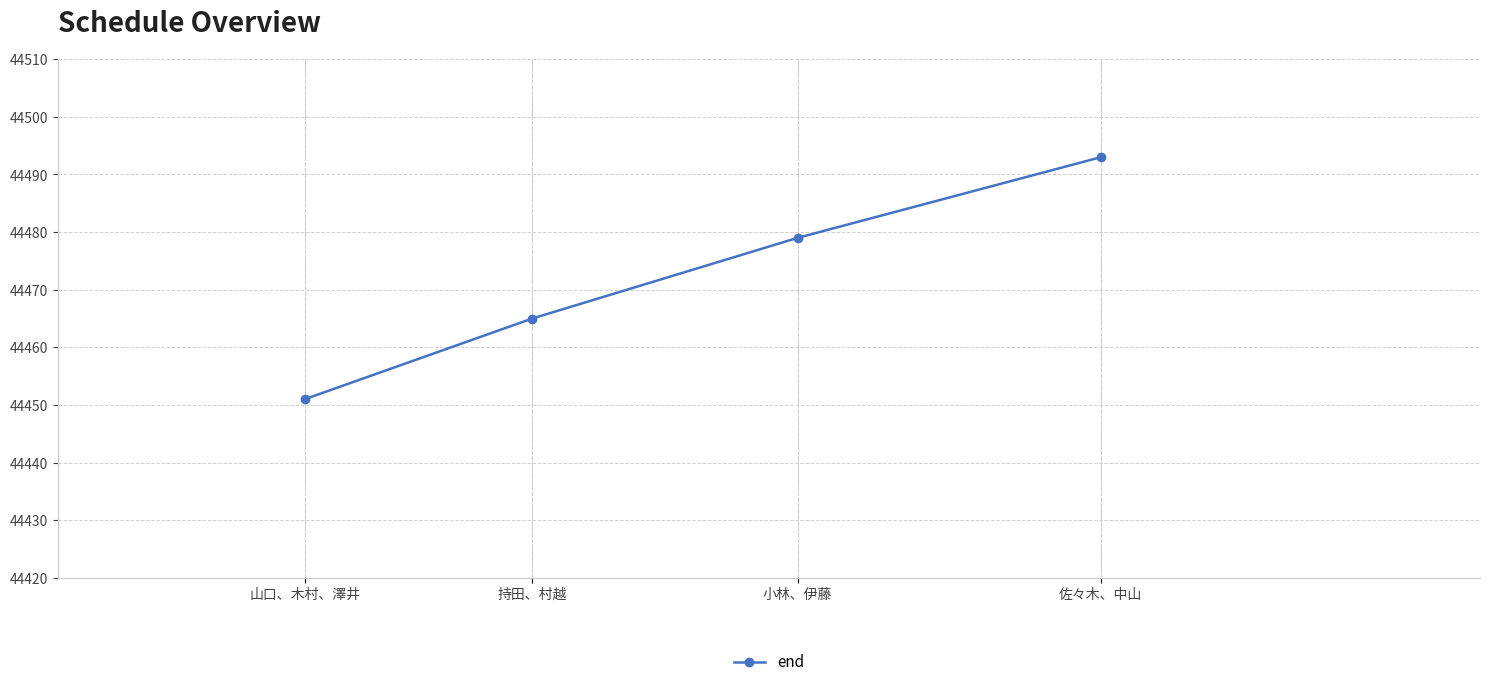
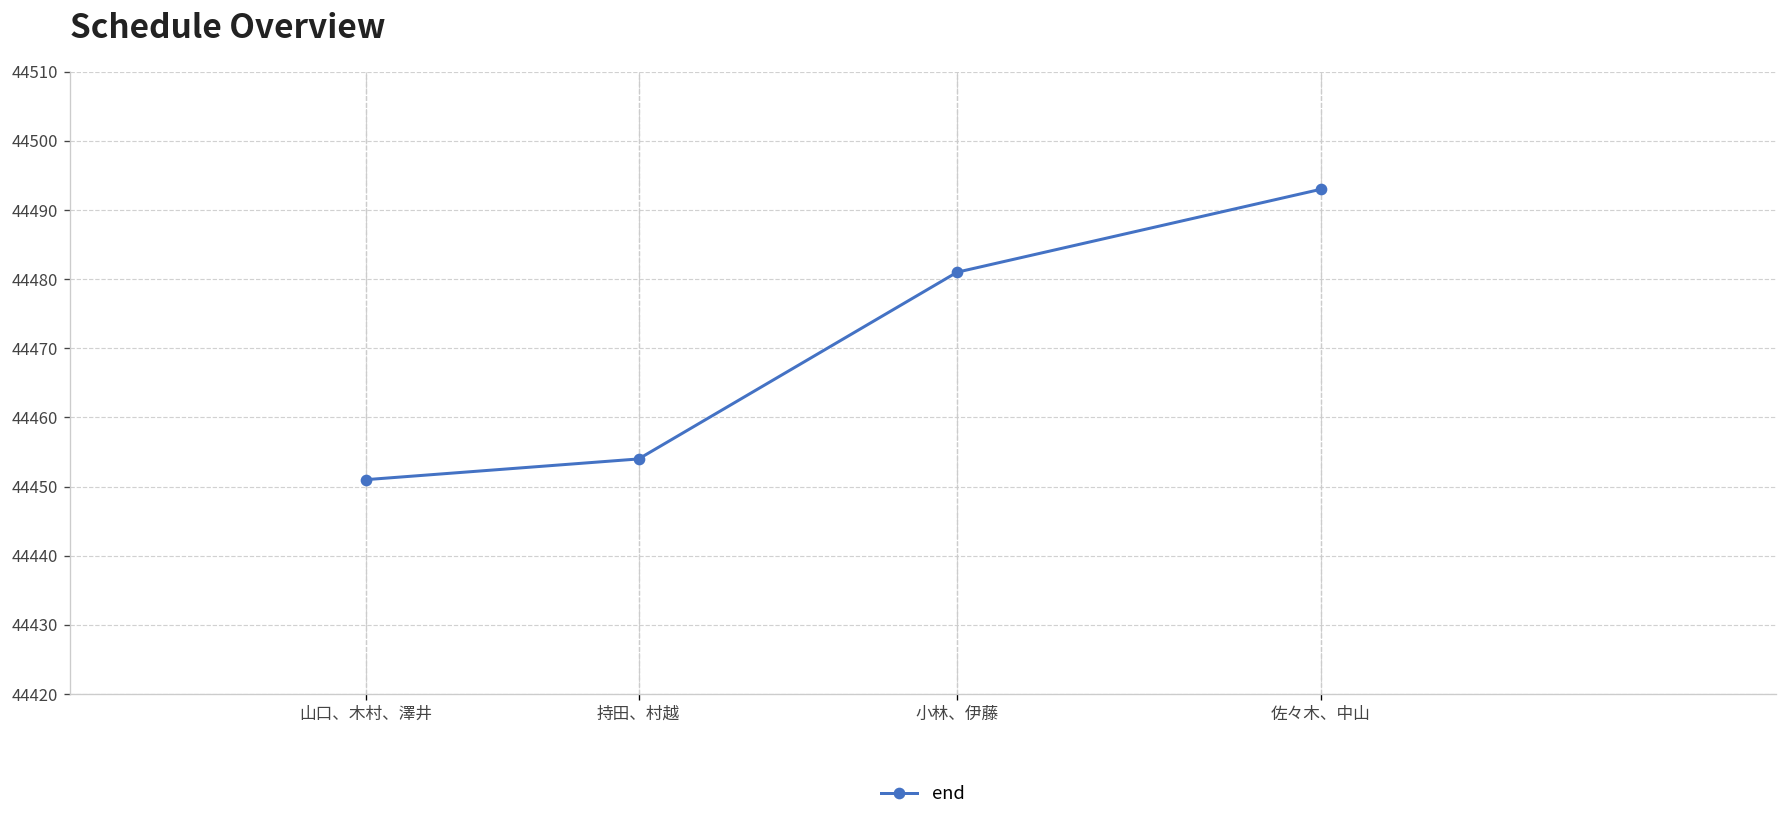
持田、村越: 44465 -> 44454
小林、伊藤: 44479 -> 44481
